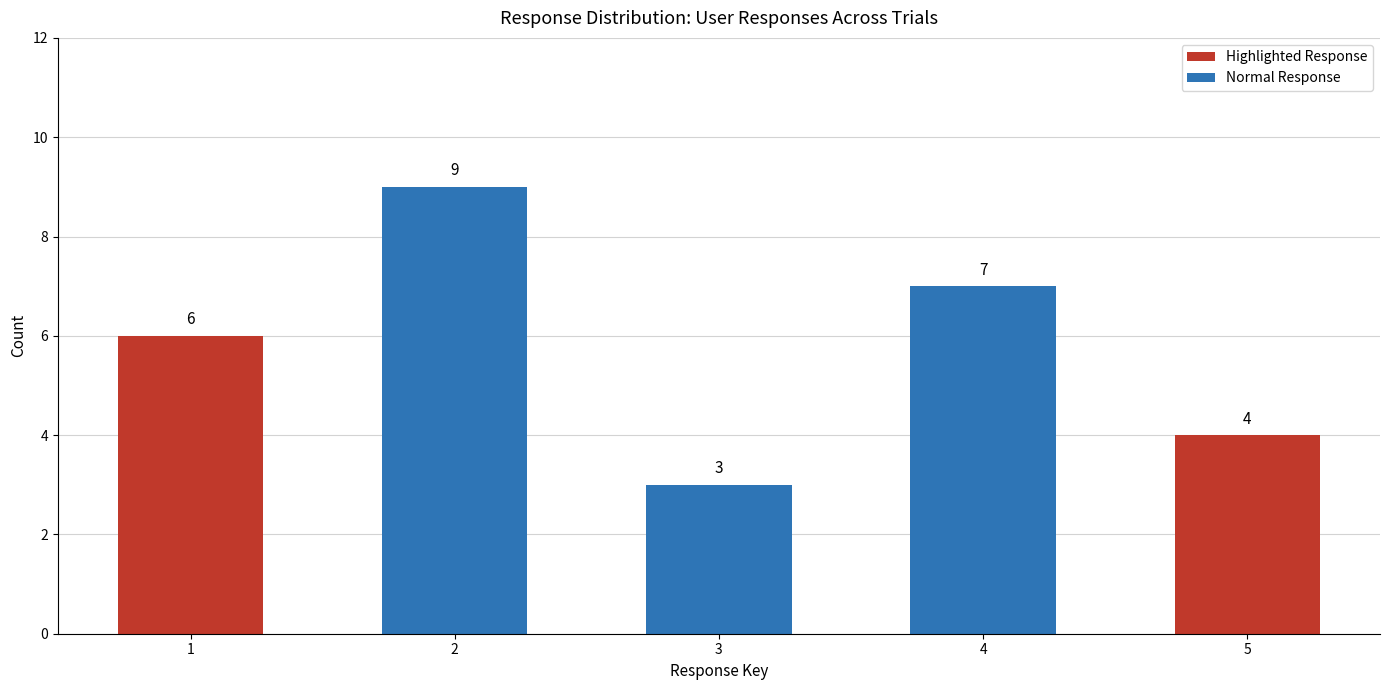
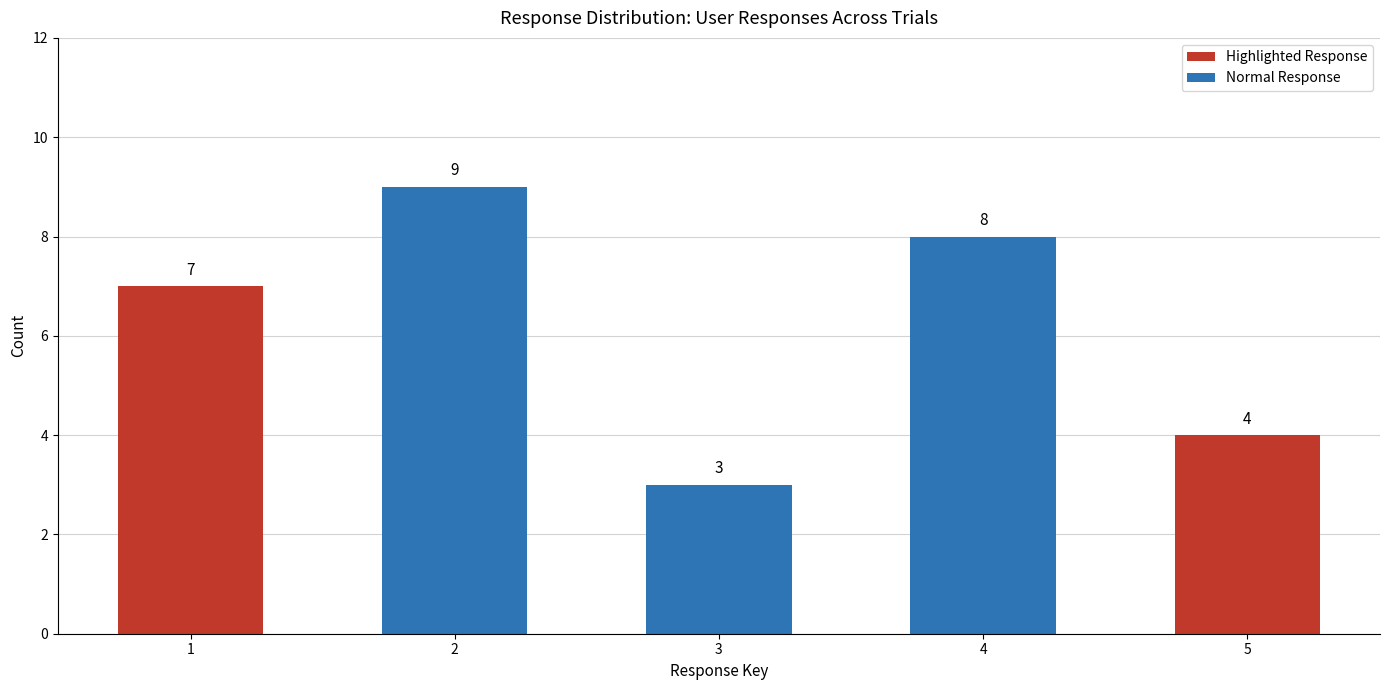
1: 6 -> 7
4: 7 -> 8
